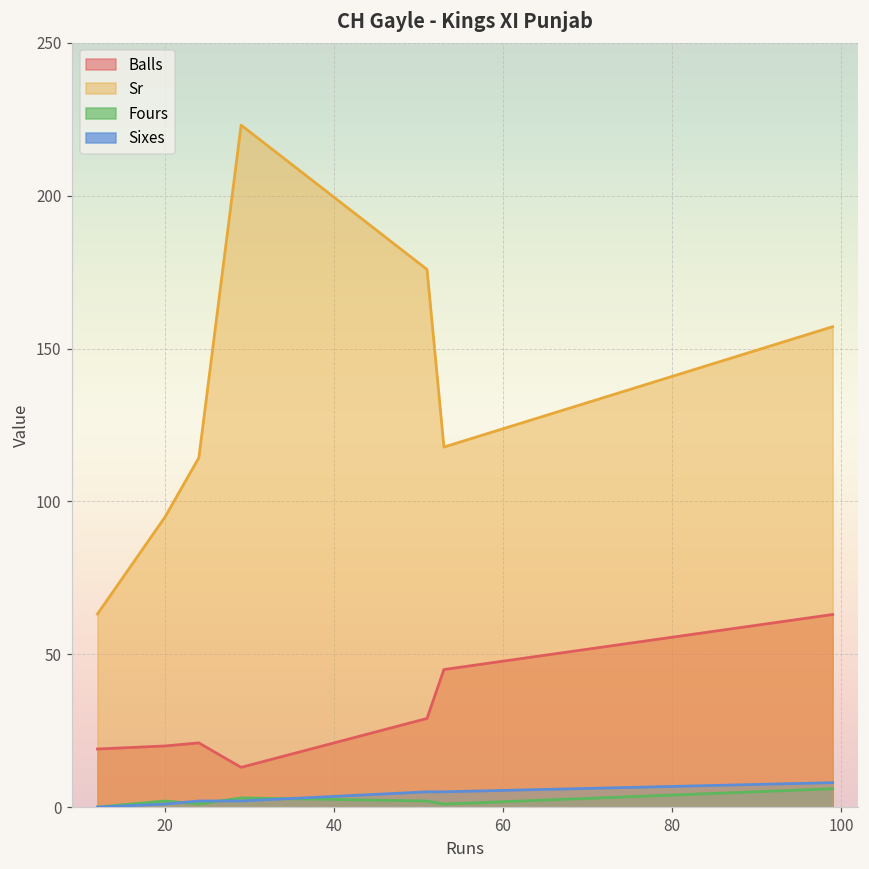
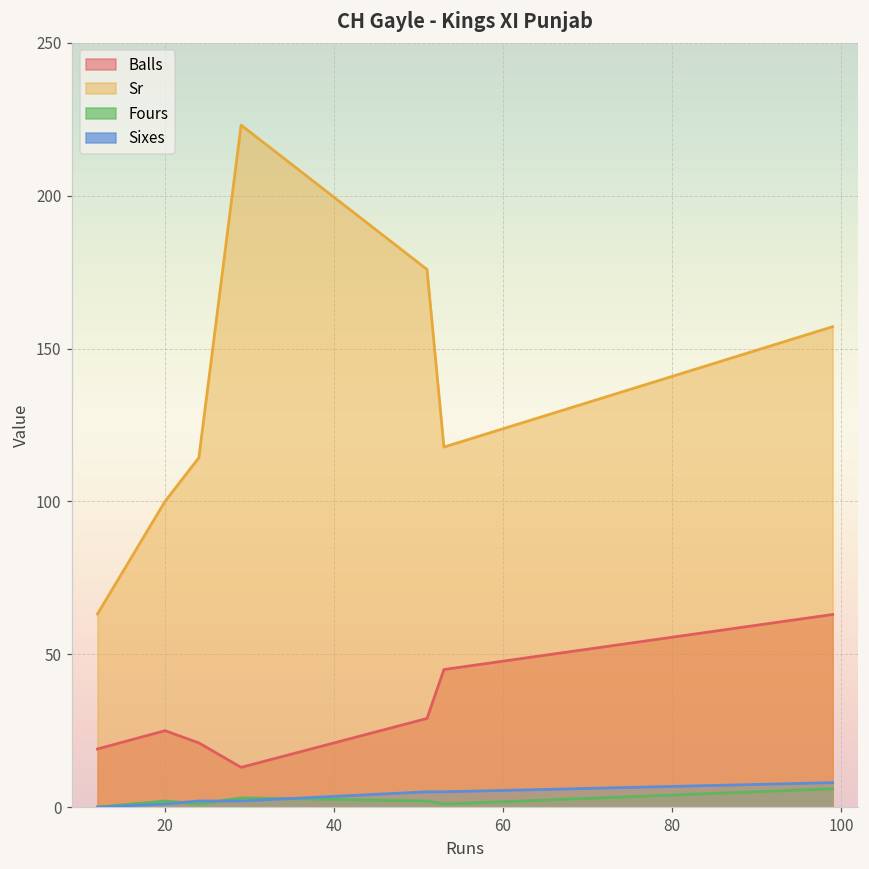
Balls, 20: 20 -> 25
Sr, 20: 95 -> 100
